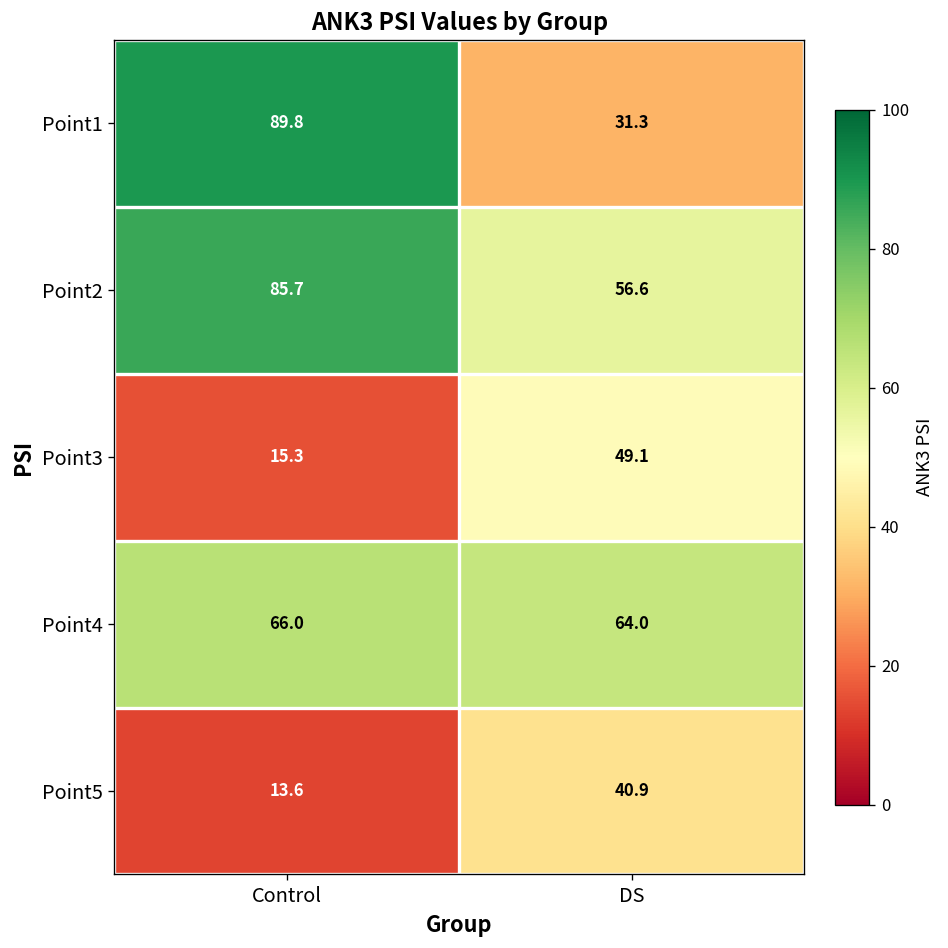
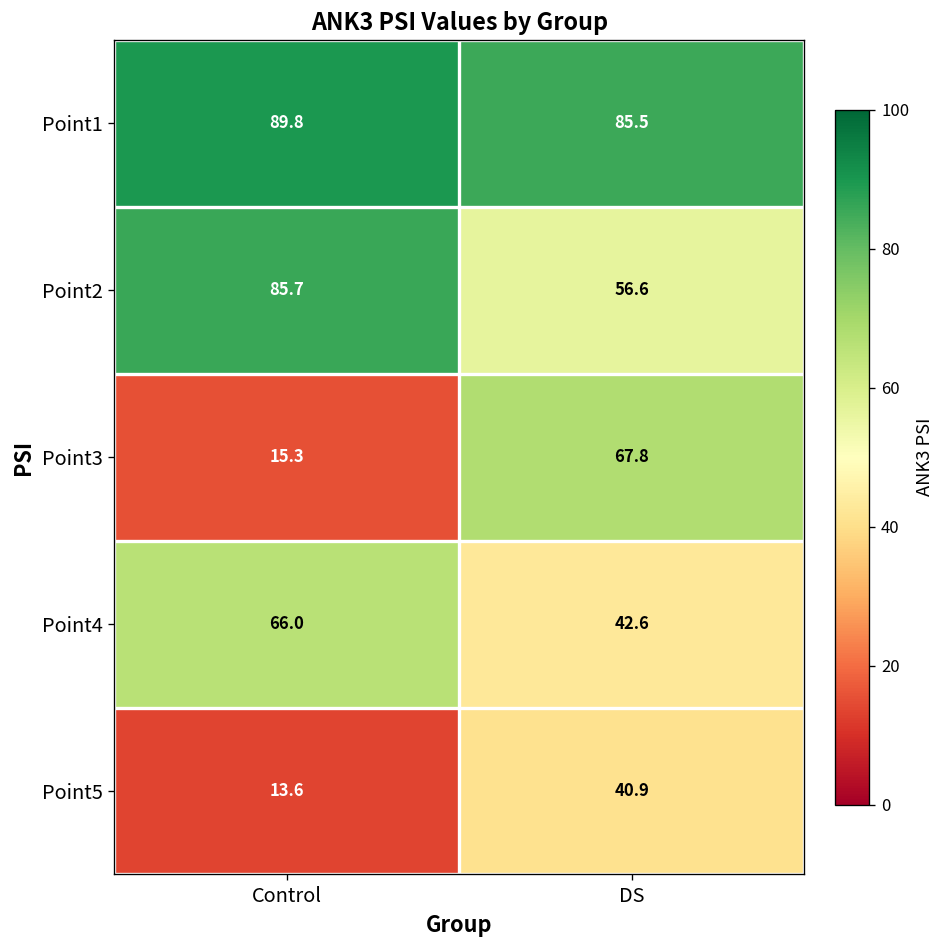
Point1, DS: 31.3 -> 85.5
Point3, DS: 49.1 -> 67.8
Point4, DS: 64.0 -> 42.6
